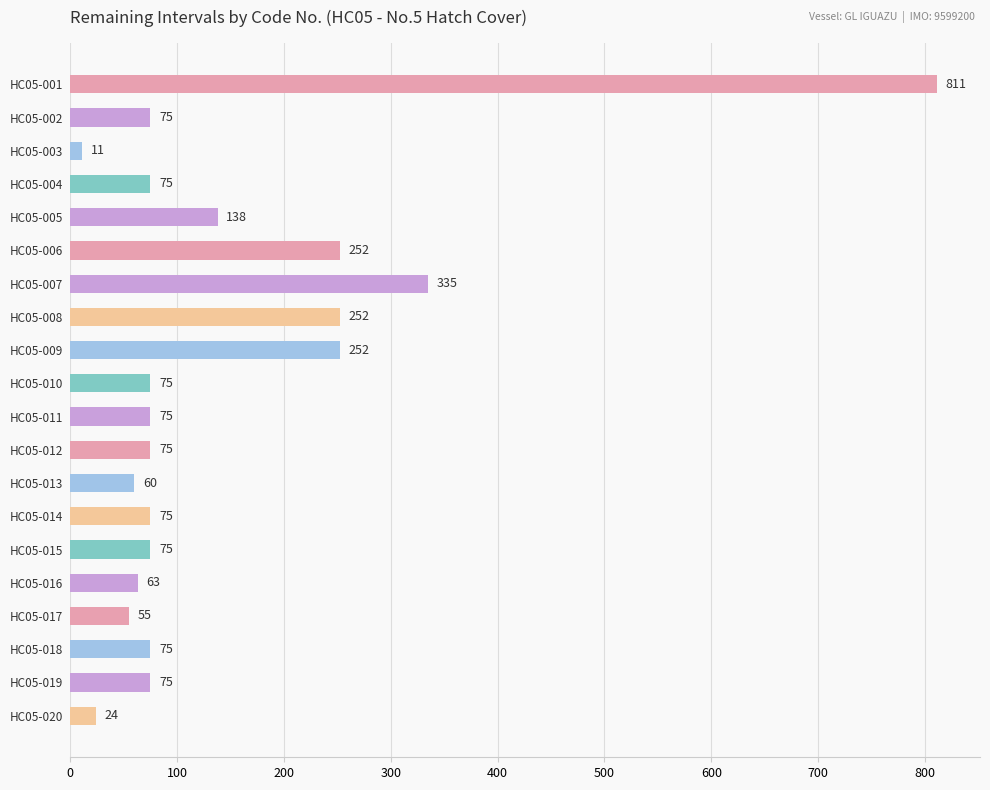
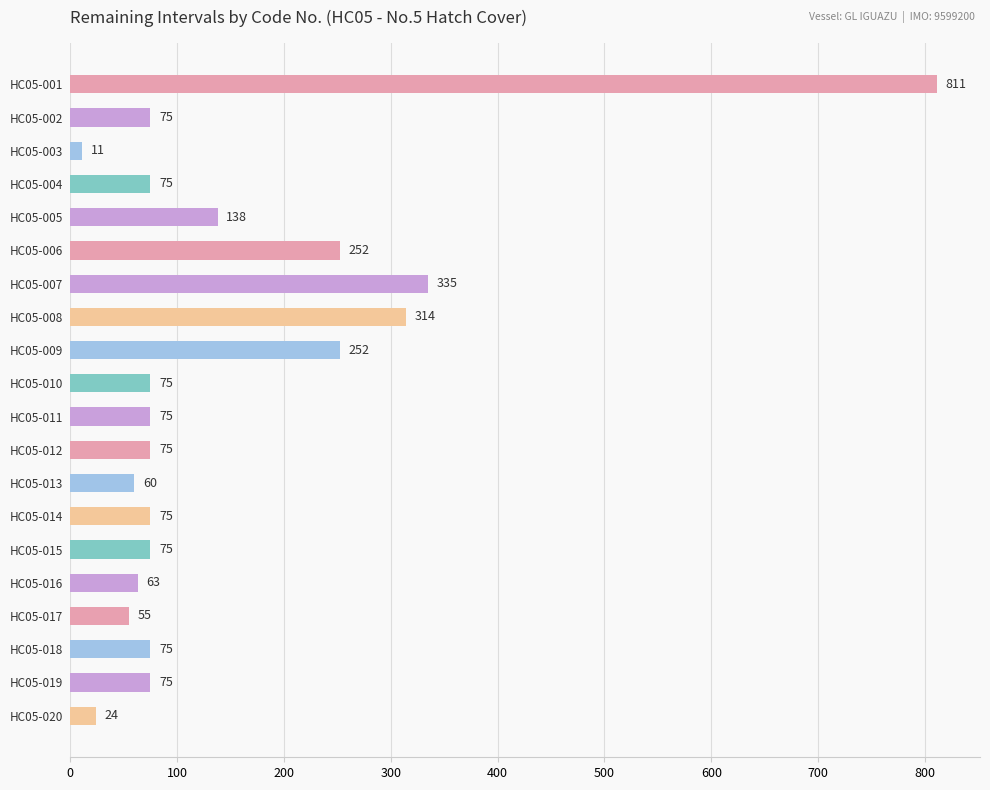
HC05-008: 252 -> 314
